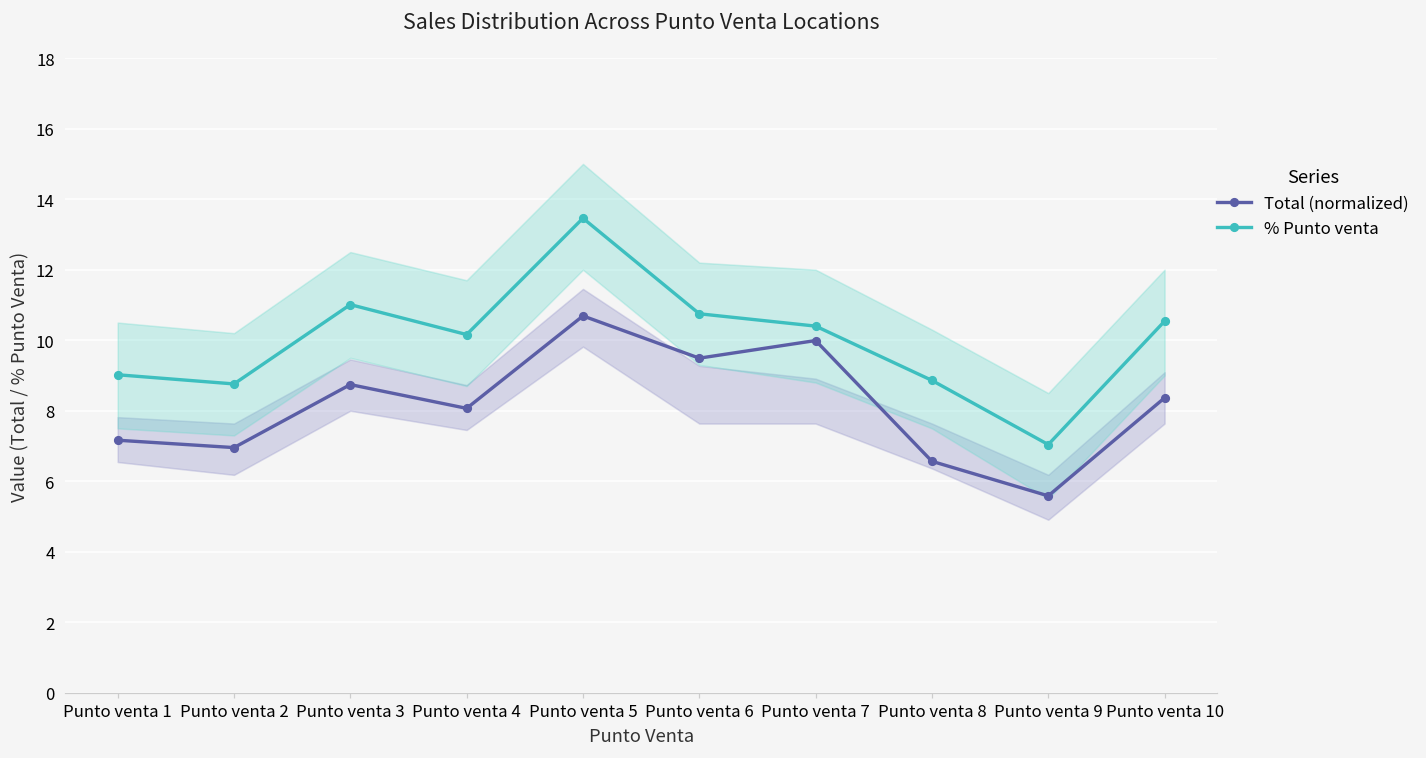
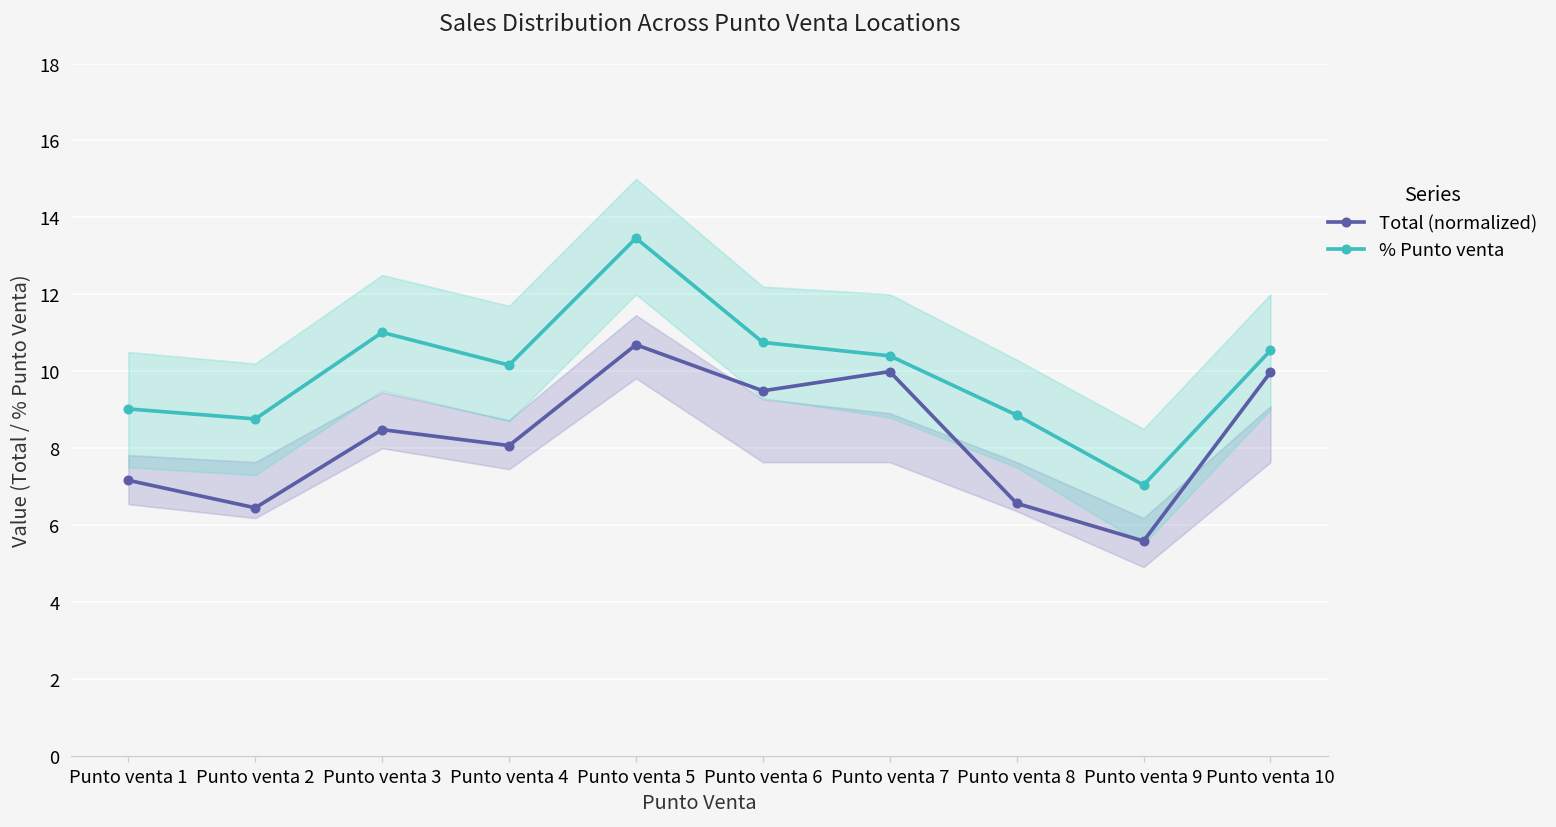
Total (normalized), Punto venta 2: 7.0 -> 6.4
Total (normalized), Punto venta 3: 8.7 -> 8.5
Total (normalized), Punto venta 10: 8.4 -> 10.0
